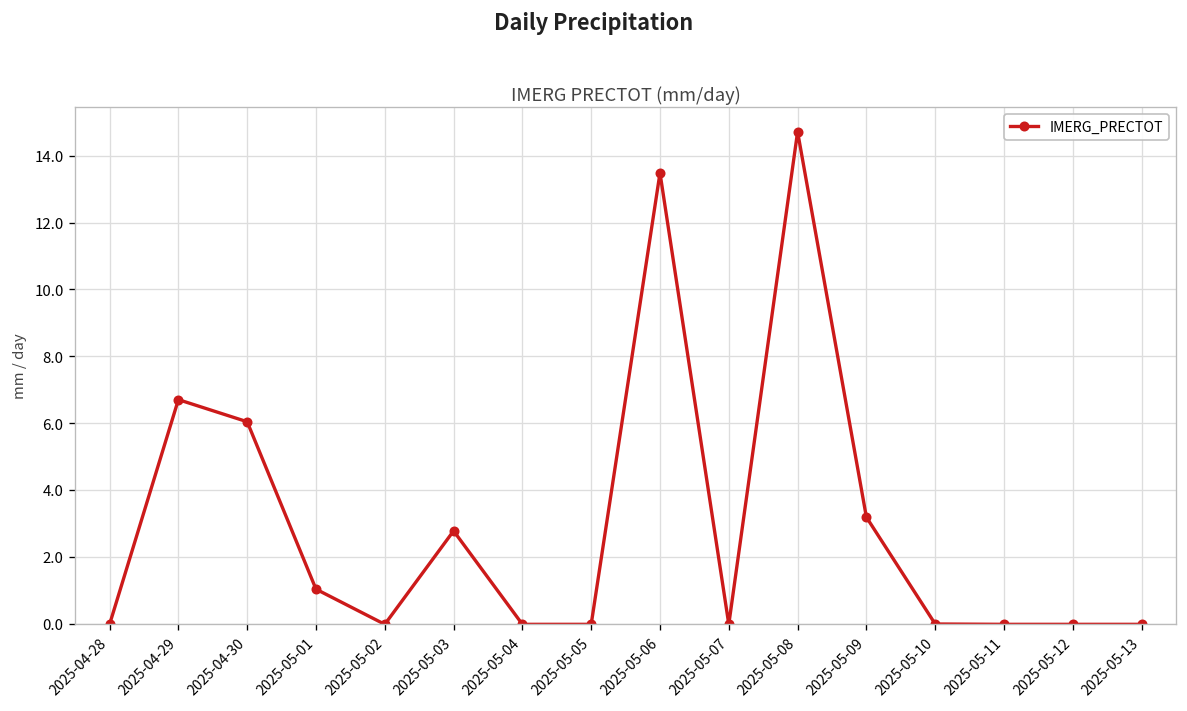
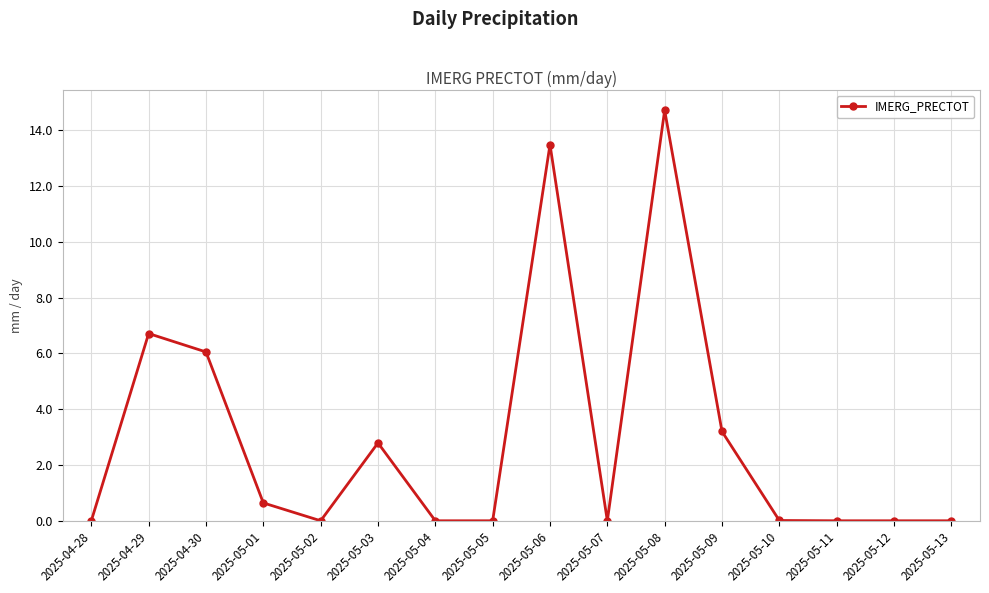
2025-05-01: 1.1 -> 0.6
